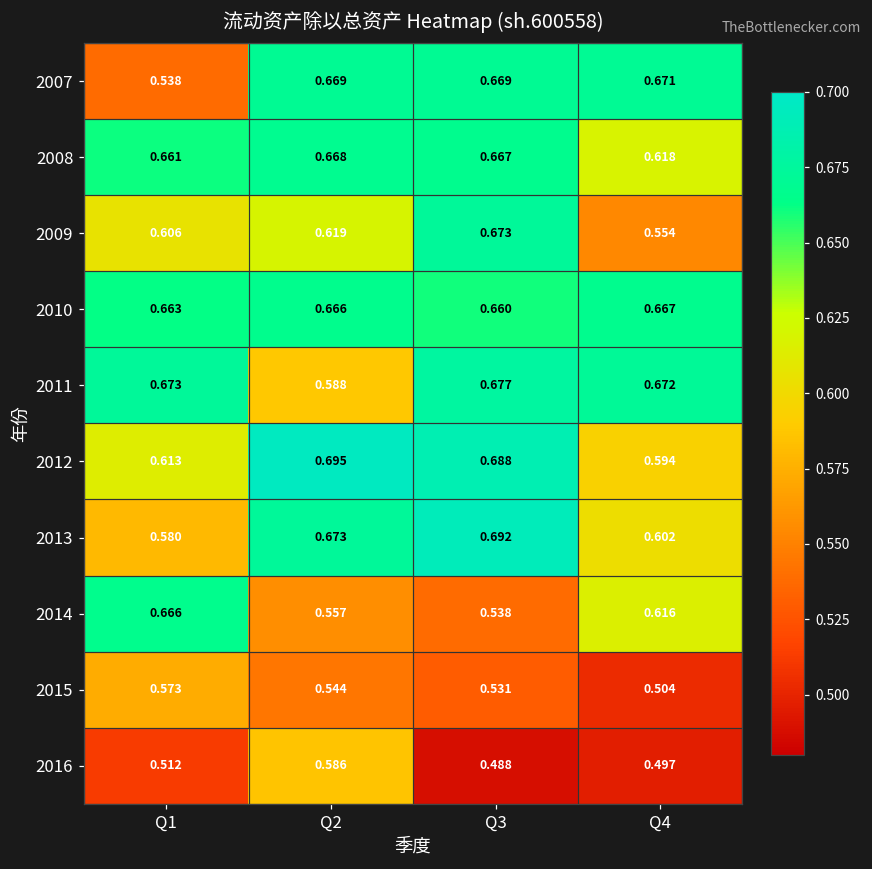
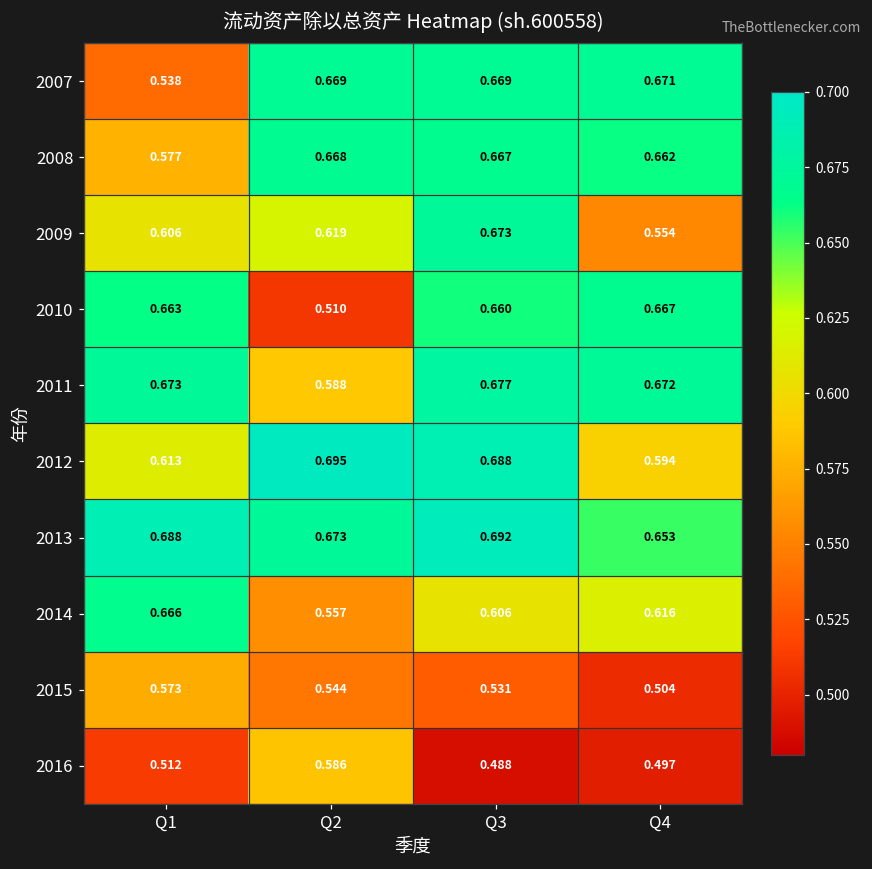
2008, Q1: 0.661 -> 0.577
2008, Q4: 0.618 -> 0.662
2010, Q2: 0.666 -> 0.510
2013, Q1: 0.580 -> 0.688
2013, Q4: 0.602 -> 0.653
2014, Q3: 0.538 -> 0.606
